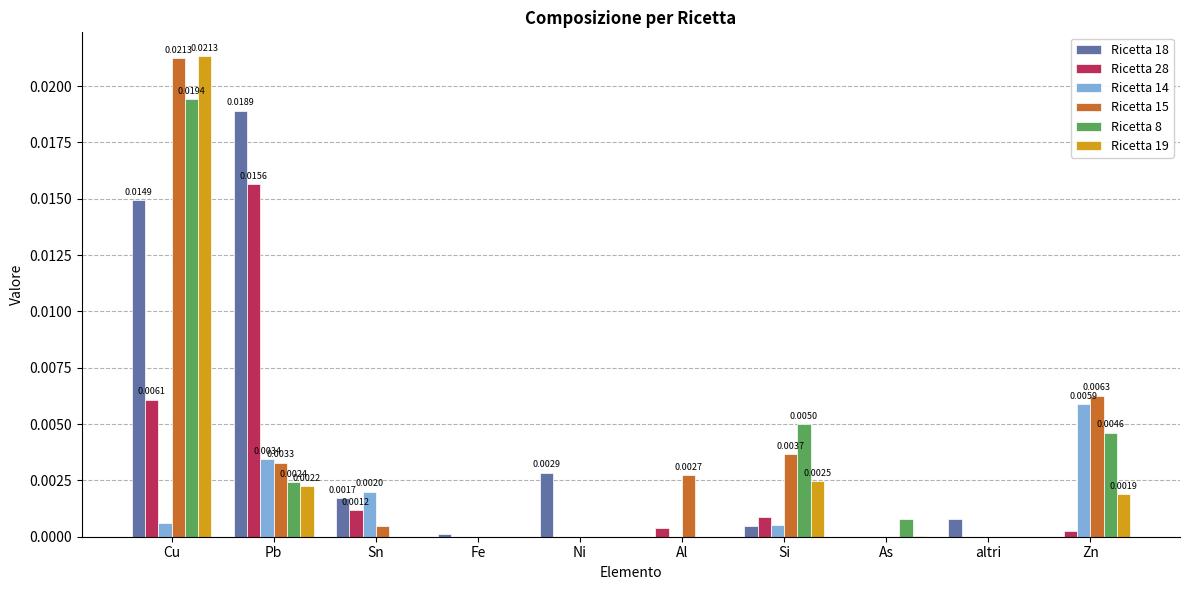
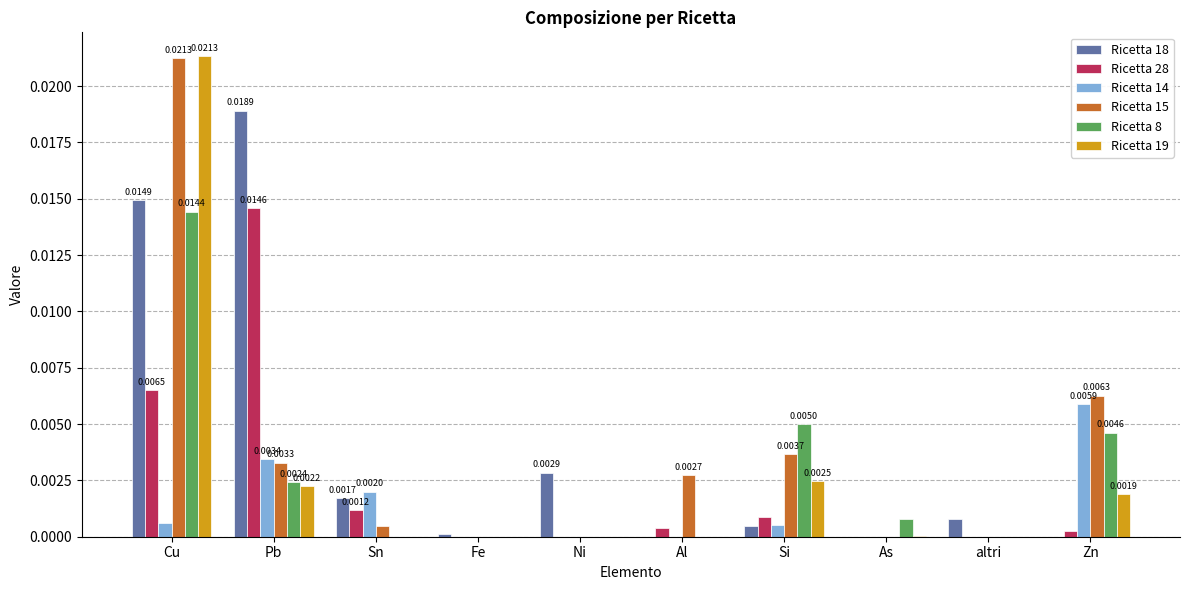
Ricetta 28, Cu: 0.0061 -> 0.0065
Ricetta 8, Cu: 0.0194 -> 0.0144
Ricetta 28, Pb: 0.0156 -> 0.0146
